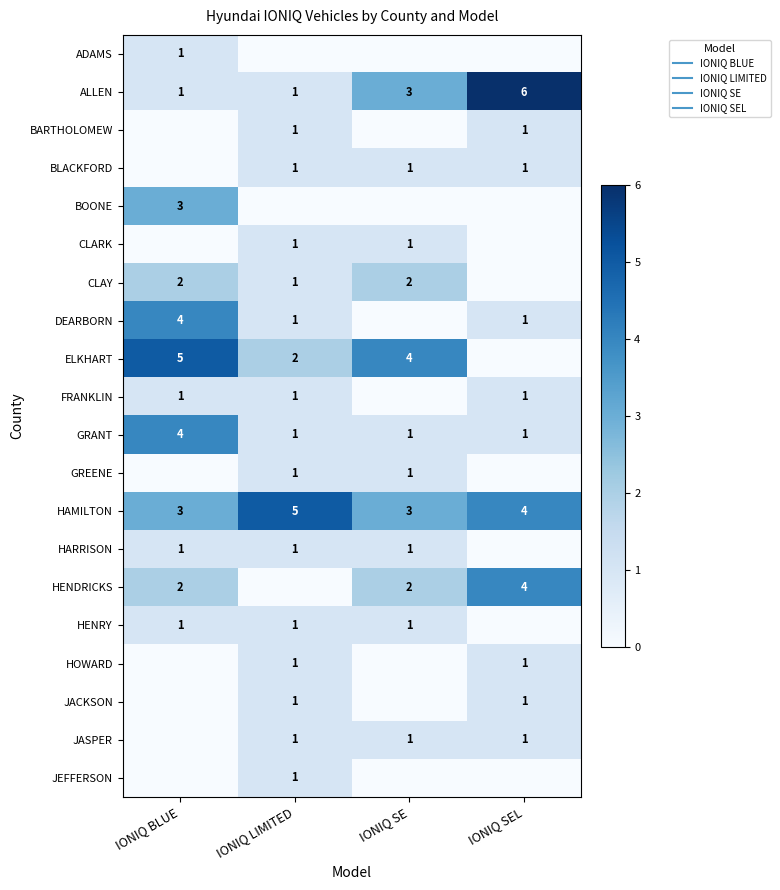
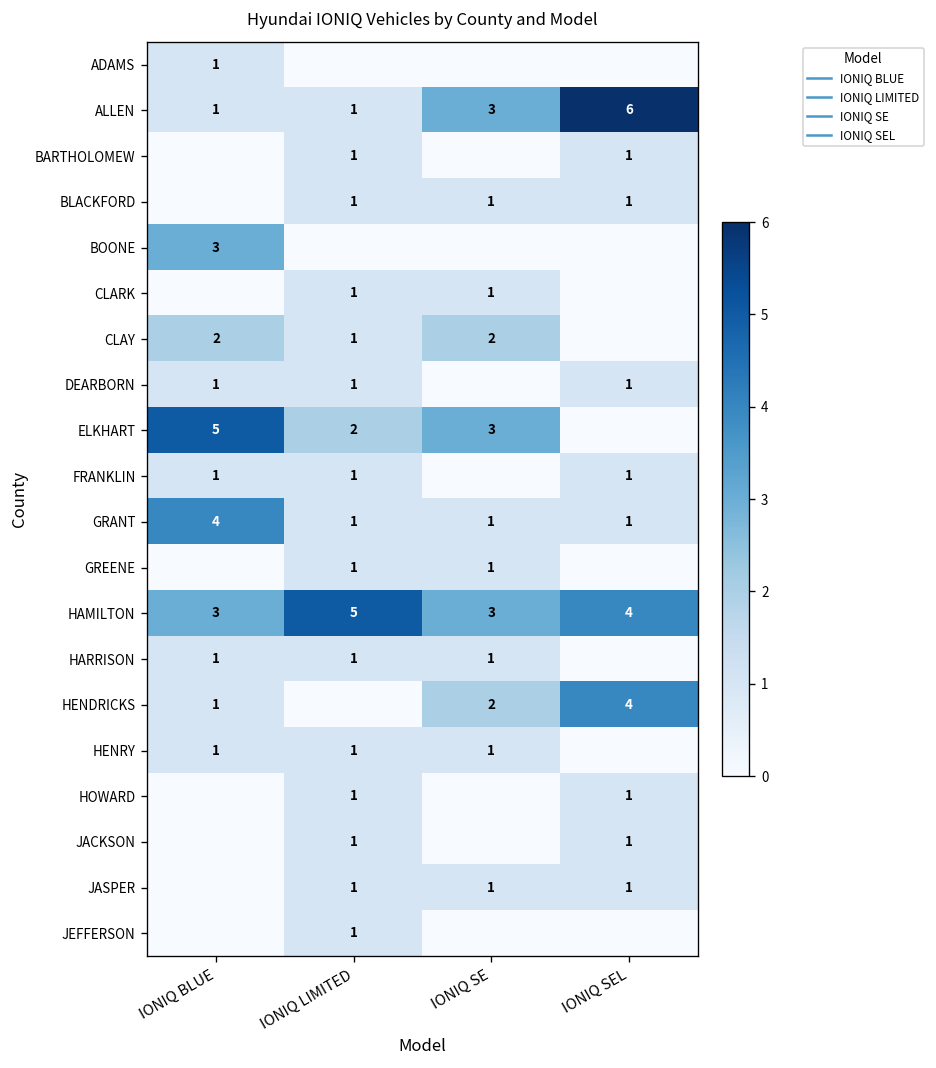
DEARBORN, IONIQ BLUE: 4 -> 1
ELKHART, IONIQ SE: 4 -> 3
HENDRICKS, IONIQ BLUE: 2 -> 1
